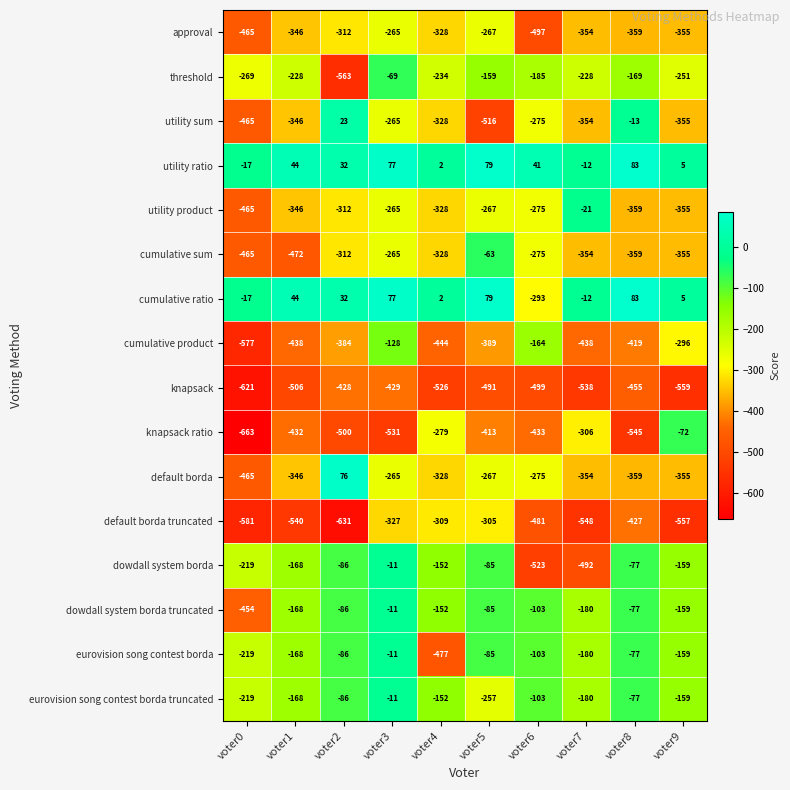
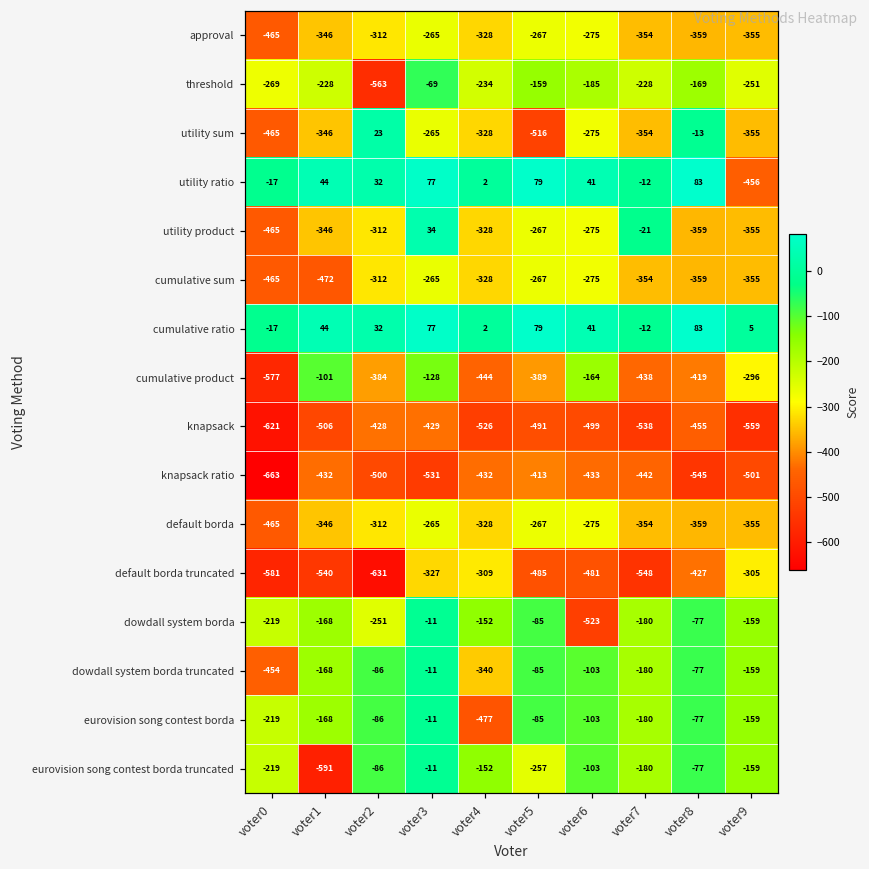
approval, voter6: -497 -> -275
utility ratio, voter9: 5 -> -456
utility product, voter3: -265 -> 34
cumulative sum, voter5: -63 -> -267
cumulative ratio, voter6: -293 -> 41
cumulative product, voter1: -438 -> -101
knapsack ratio, voter4: -279 -> -432
knapsack ratio, voter7: -306 -> -442
knapsack ratio, voter9: -72 -> -501
default borda, voter2: 76 -> -312
default borda truncated, voter5: -305 -> -485
default borda truncated, voter9: -557 -> -305
dowdall system borda, voter2: -86 -> -251
dowdall system borda, voter7: -492 -> -180
dowdall system borda truncated, voter4: -152 -> -340
eurovision song contest borda truncated, voter1: -168 -> -591
